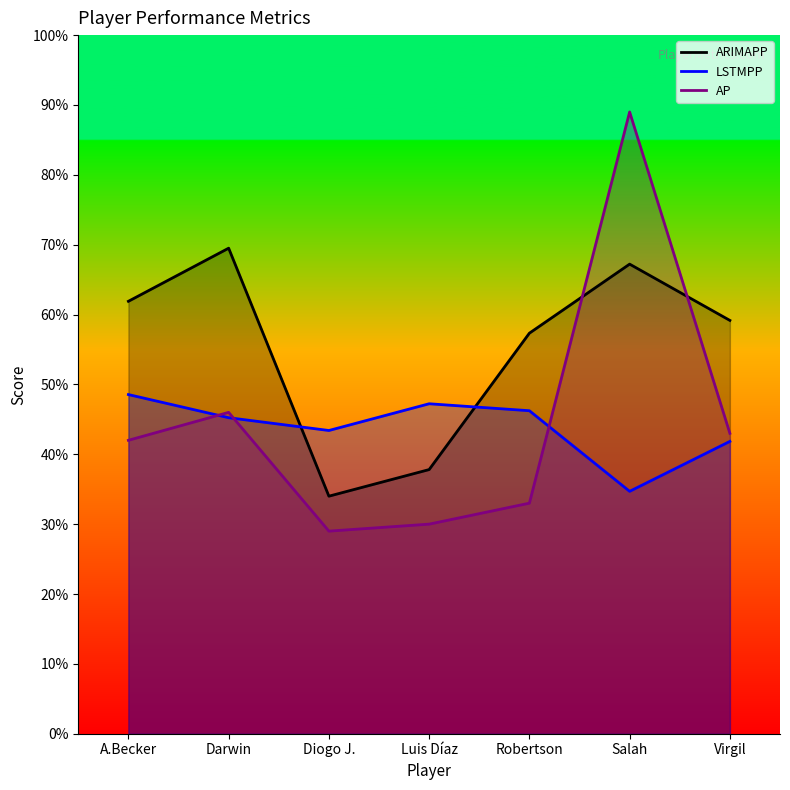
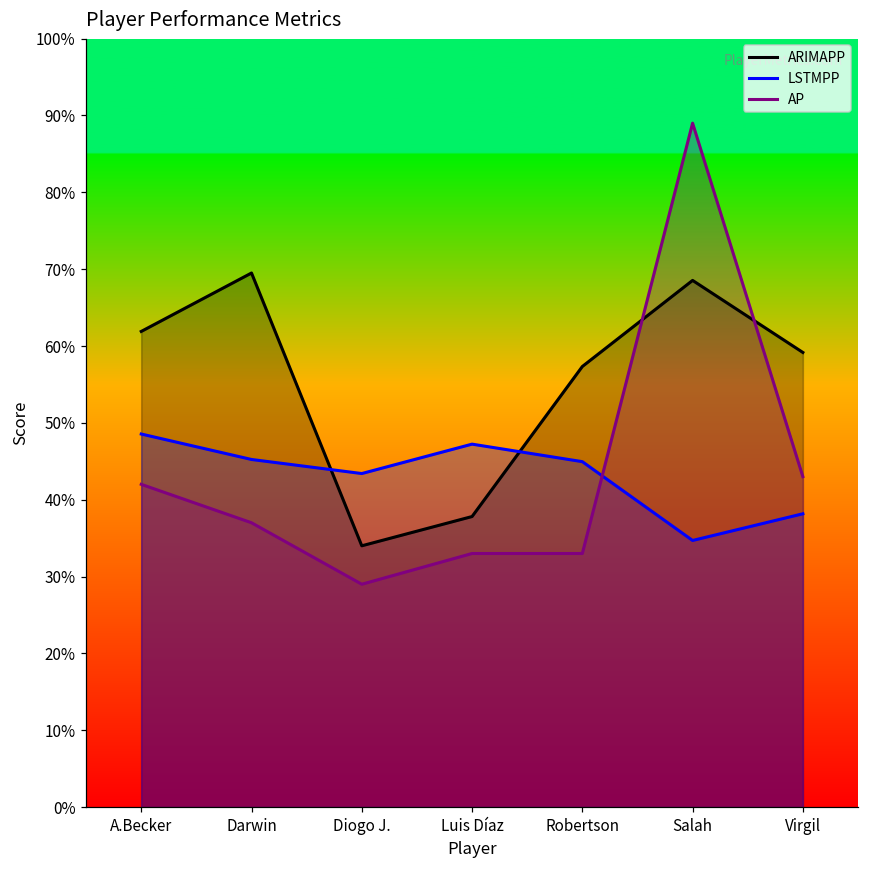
AP, Darwin: 46% -> 37%
AP, Luis Díaz: 30% -> 33%
LSTMPP, Robertson: 46% -> 45%
ARIMAPP, Salah: 67% -> 69%
LSTMPP, Virgil: 42% -> 38%
